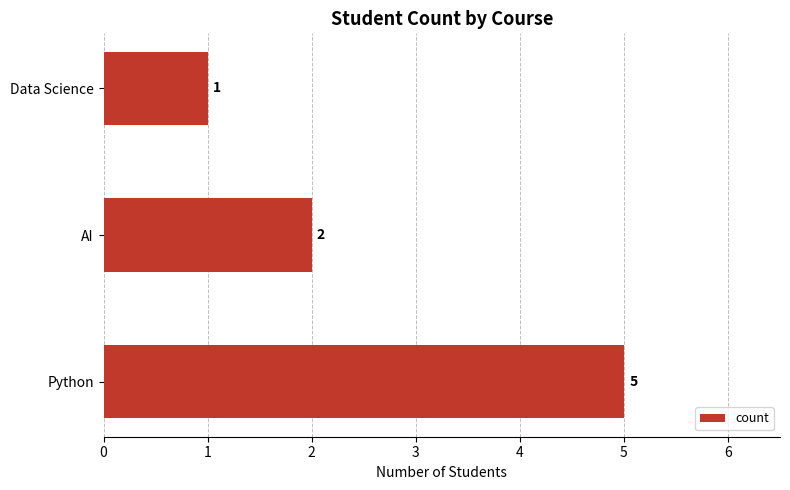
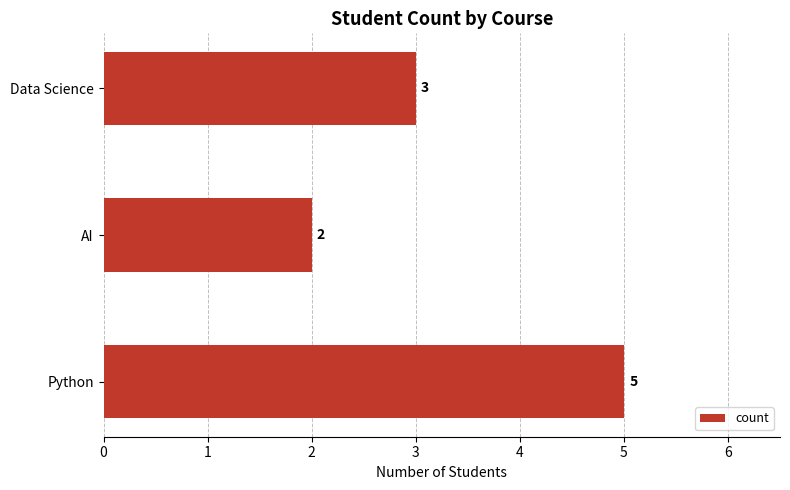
Data Science: 1 -> 3
